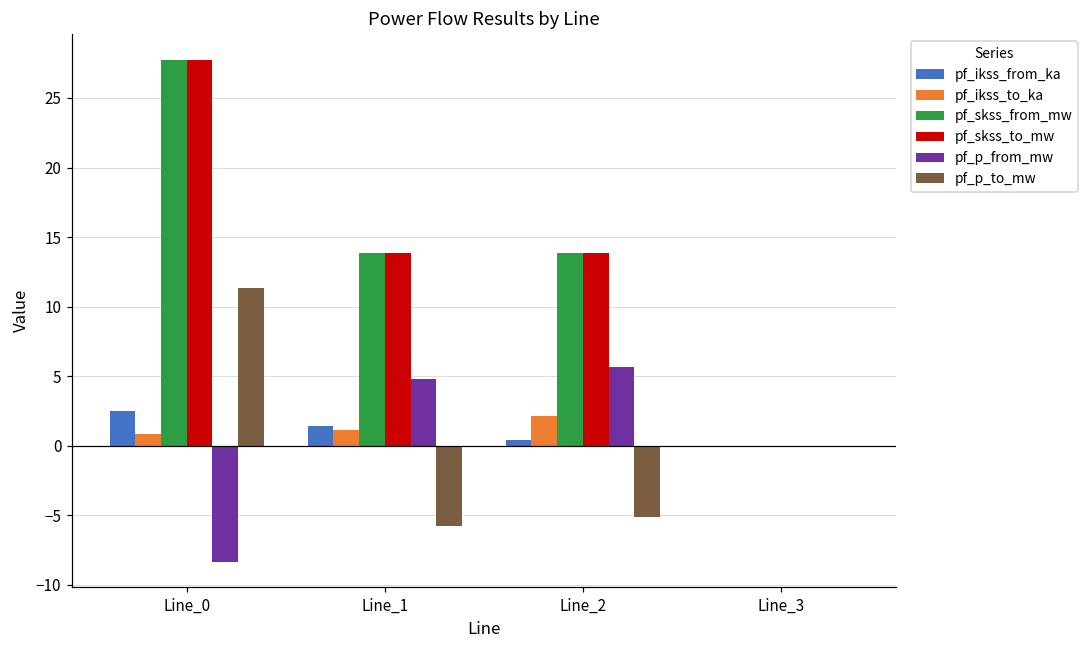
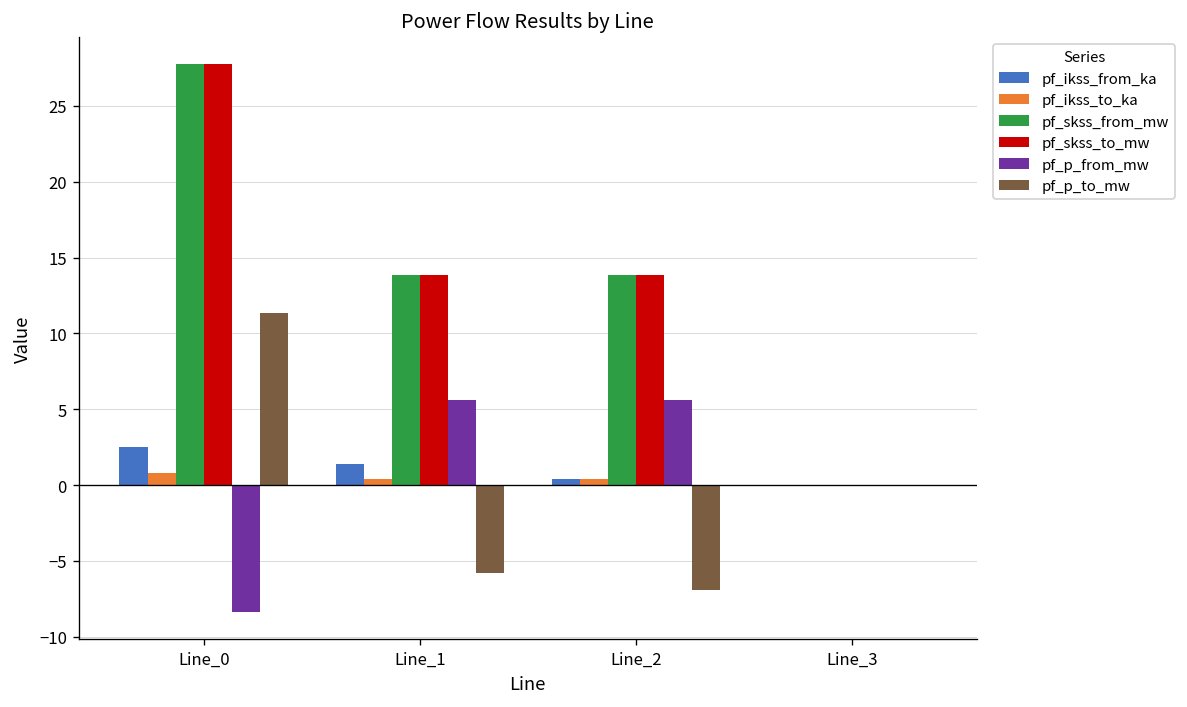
pf_ikss_to_ka, Line_1: 1.1 -> 0.4
pf_p_from_mw, Line_1: 4.8 -> 5.6
pf_ikss_to_ka, Line_2: 2.1 -> 0.4
pf_p_to_mw, Line_2: -5.1 -> -6.9
